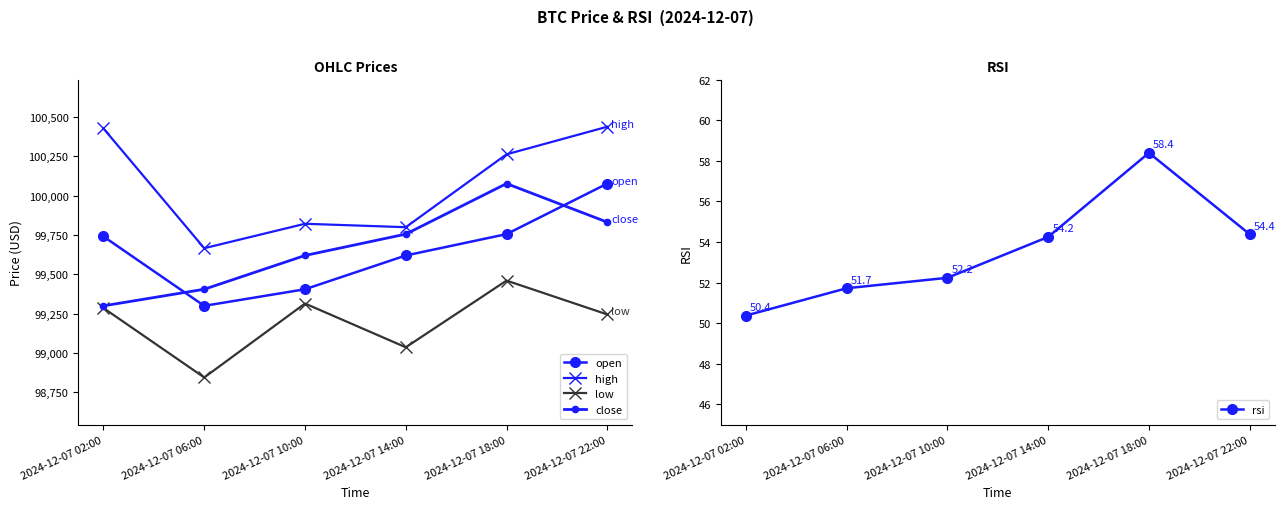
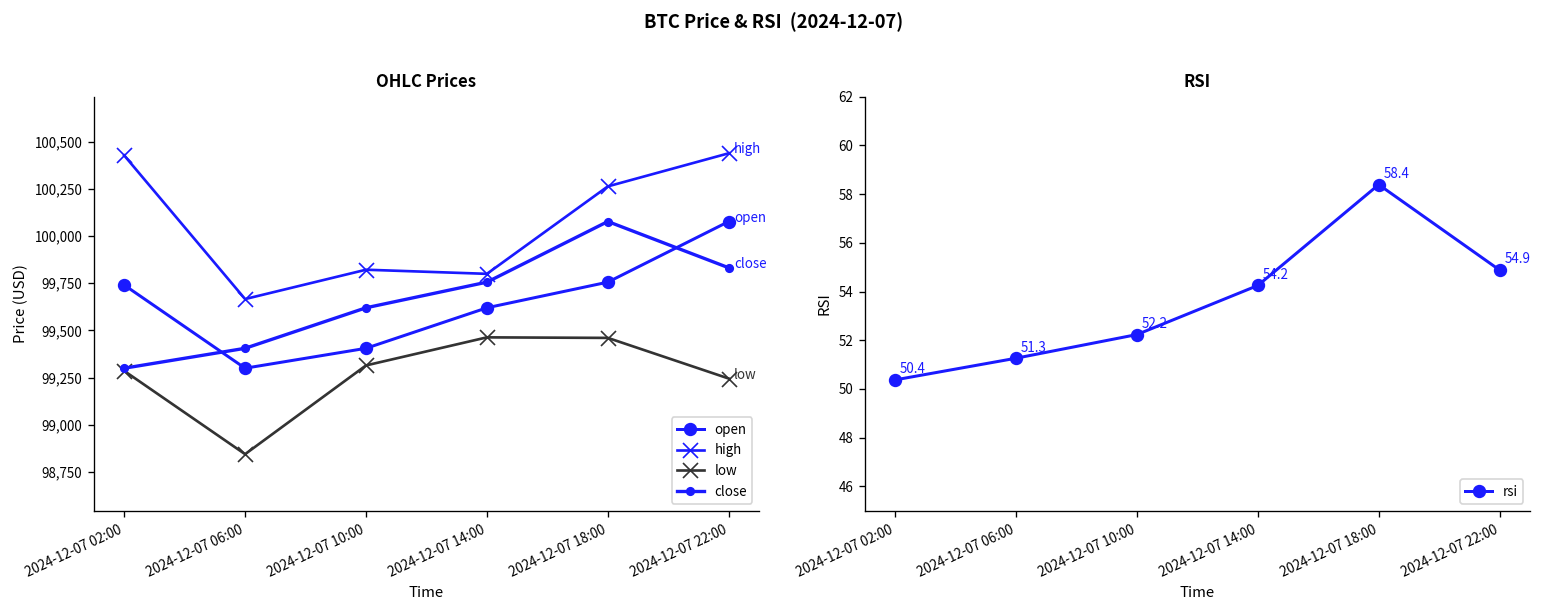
OHLC Prices, low, 2024-12-07 14:00: 99,040 -> 99,460
RSI, 2024-12-07 06:00: 51.7 -> 51.3
RSI, 2024-12-07 22:00: 54.4 -> 54.9
